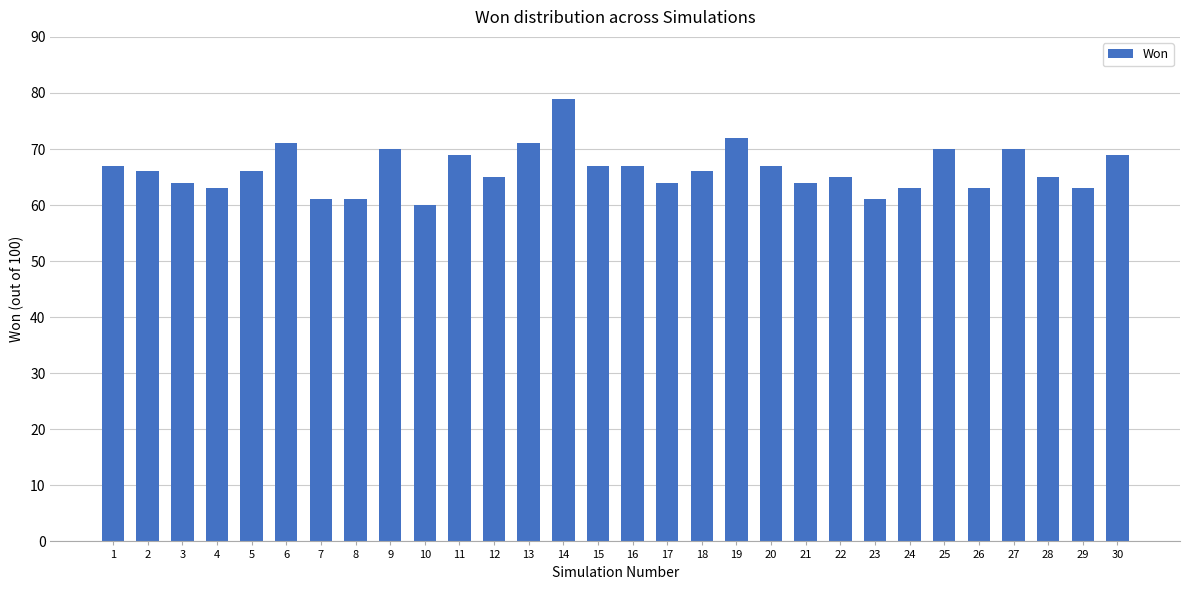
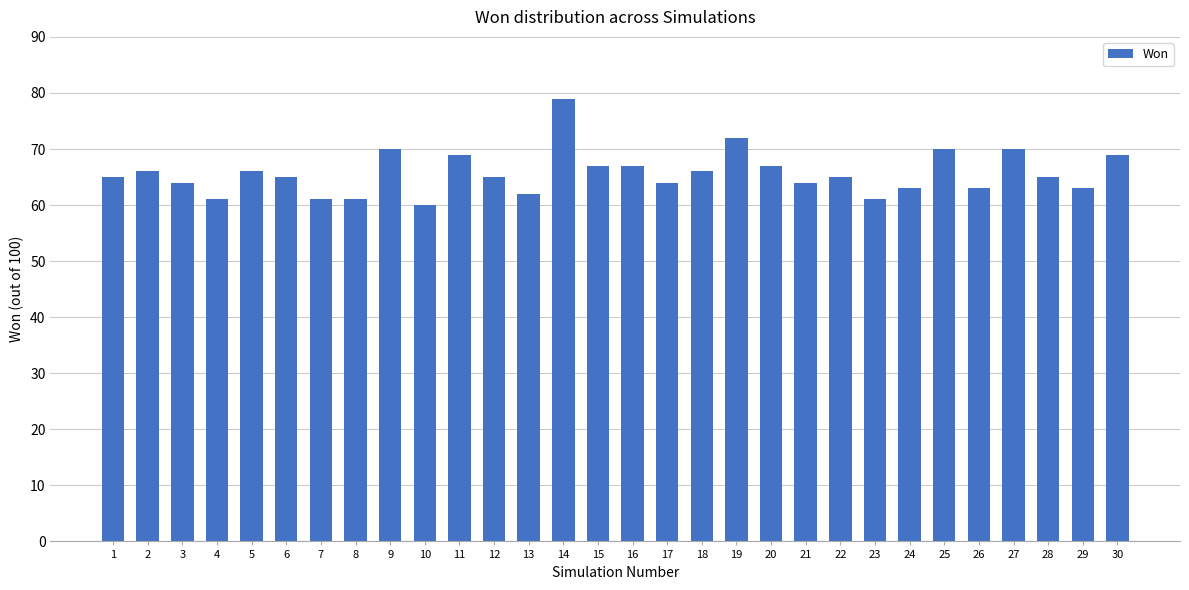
1: 67 -> 65
4: 63 -> 61
6: 71 -> 65
13: 71 -> 62
